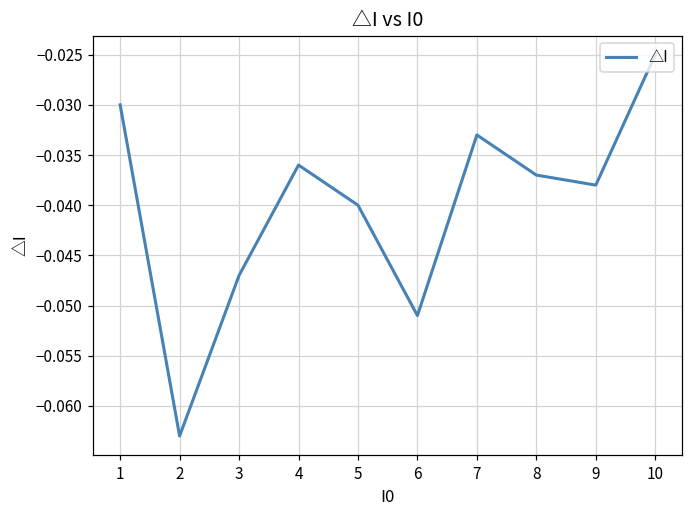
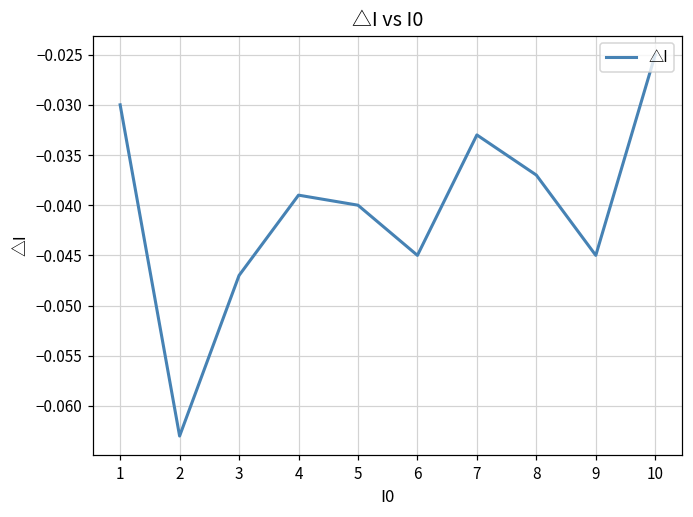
4: -0.036 -> -0.039
6: -0.051 -> -0.045
9: -0.038 -> -0.045
